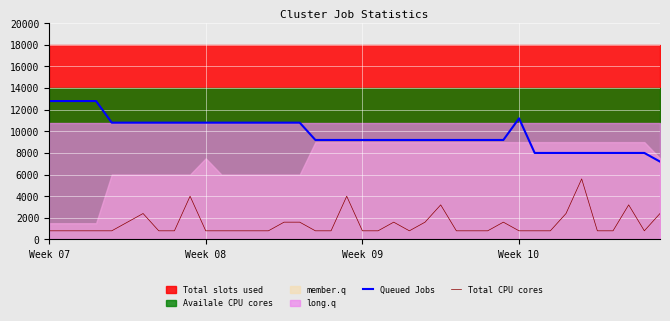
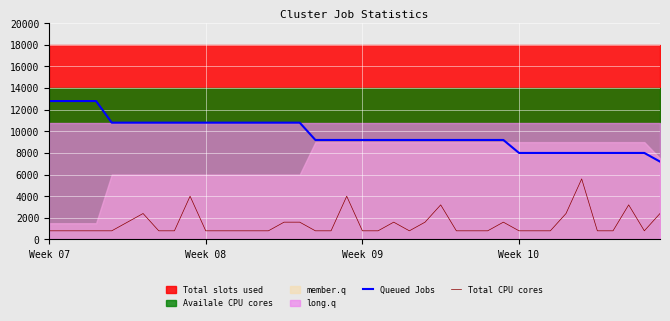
member.q, Week 08: 7500 -> 6000
Queued Jobs, Week 10: 11200 -> 8000
